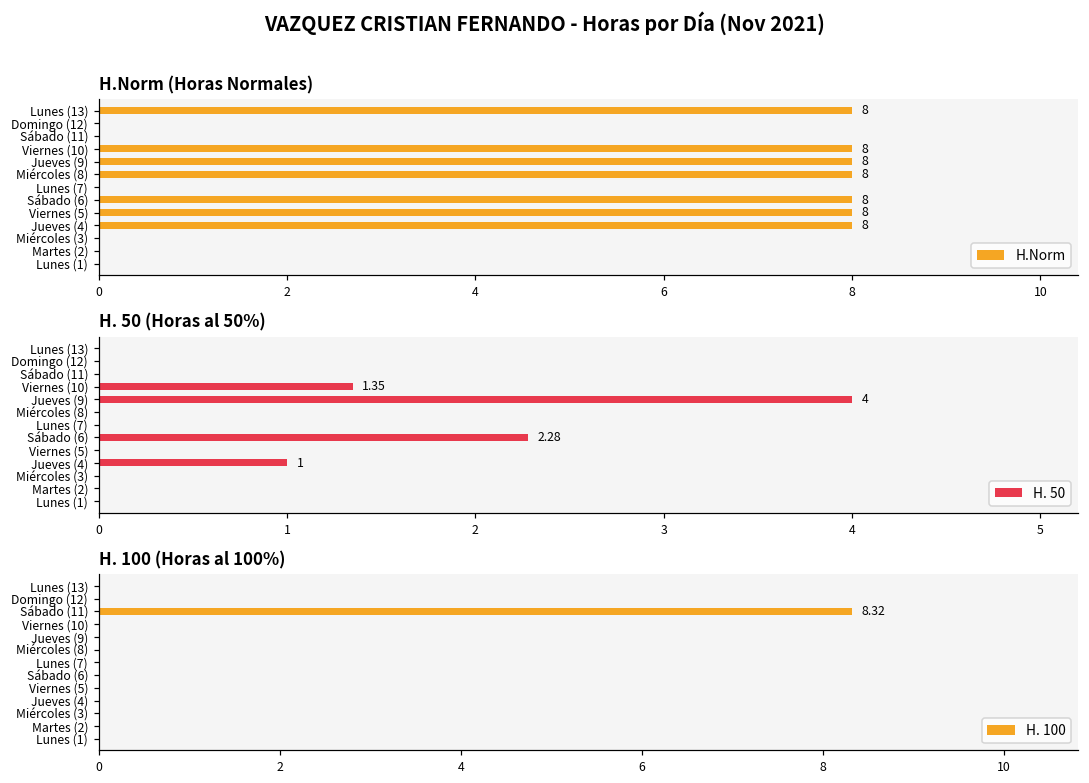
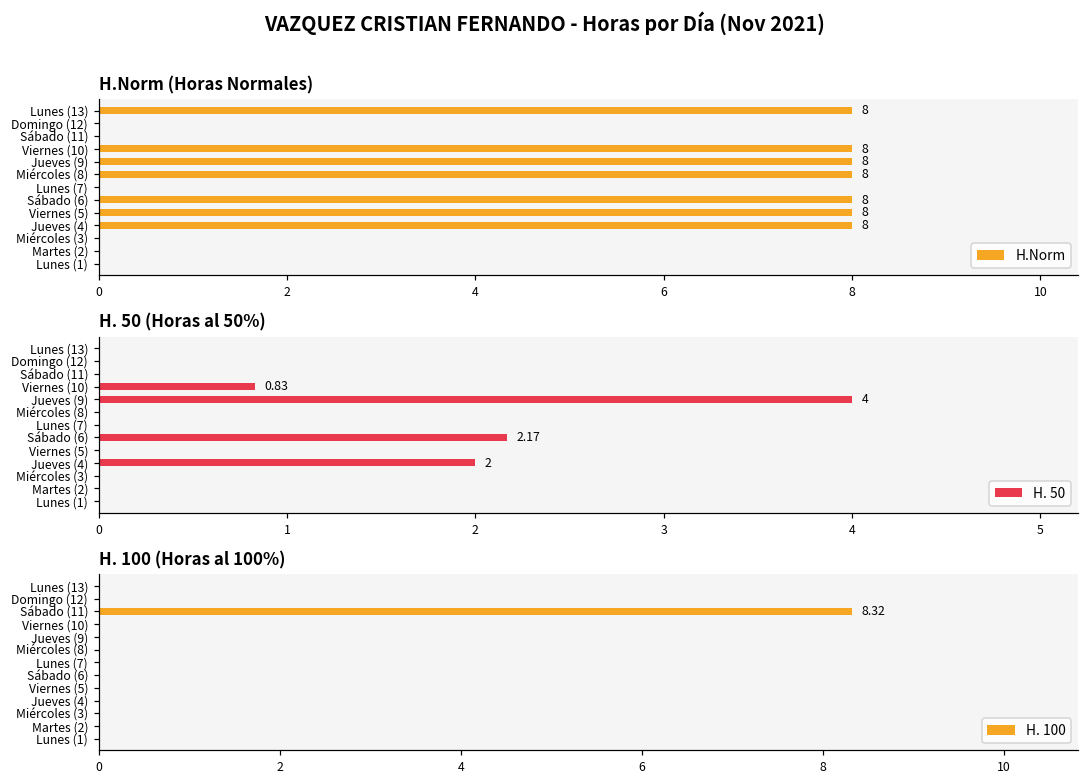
H. 50 (Horas al 50%), Viernes (10): 1.35 -> 0.83
H. 50 (Horas al 50%), Sábado (6): 2.28 -> 2.17
H. 50 (Horas al 50%), Jueves (4): 1 -> 2
